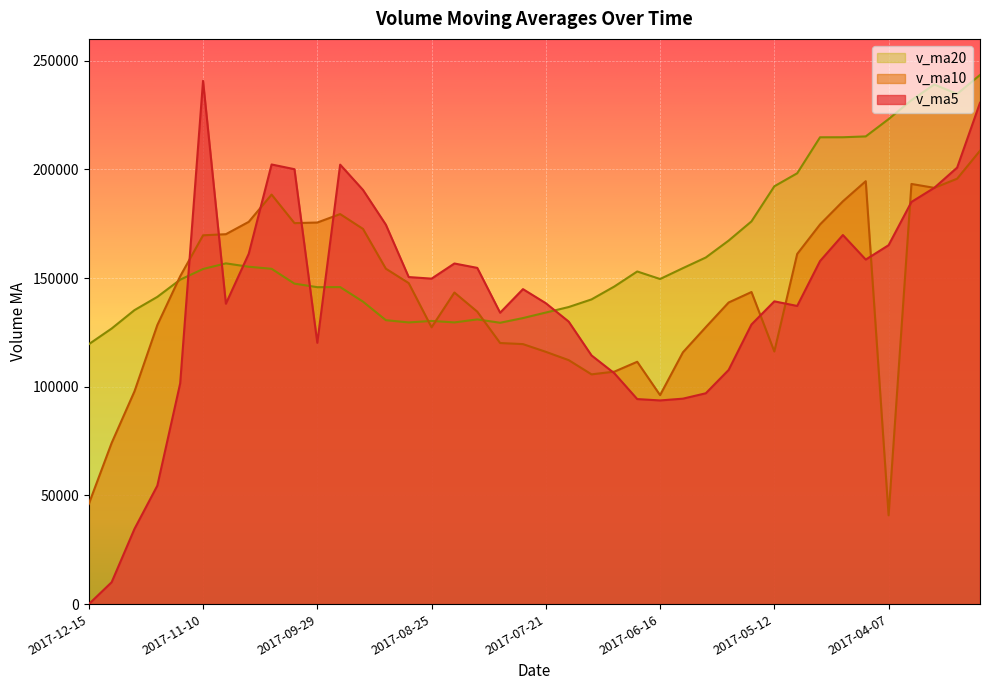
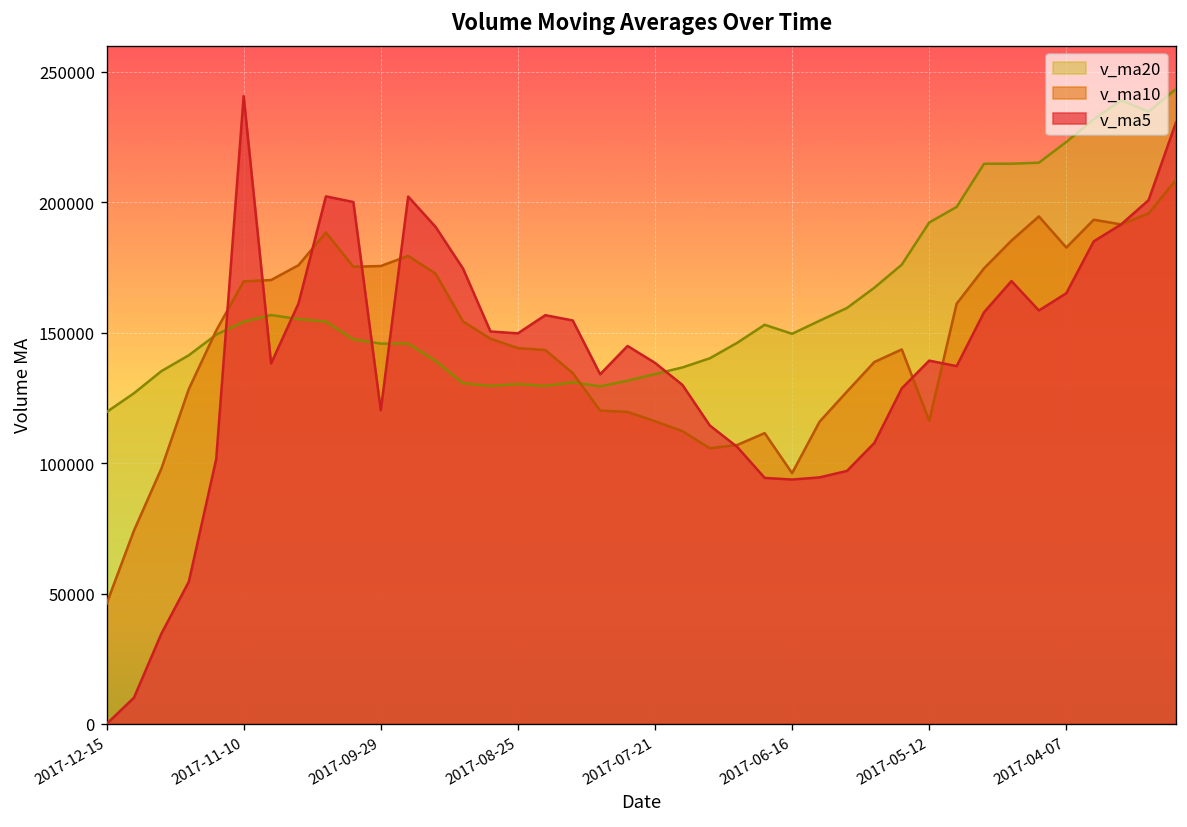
v_ma10, 2017-08-25: 127000 -> 144000
v_ma10, 2017-04-07: 41000 -> 183000
